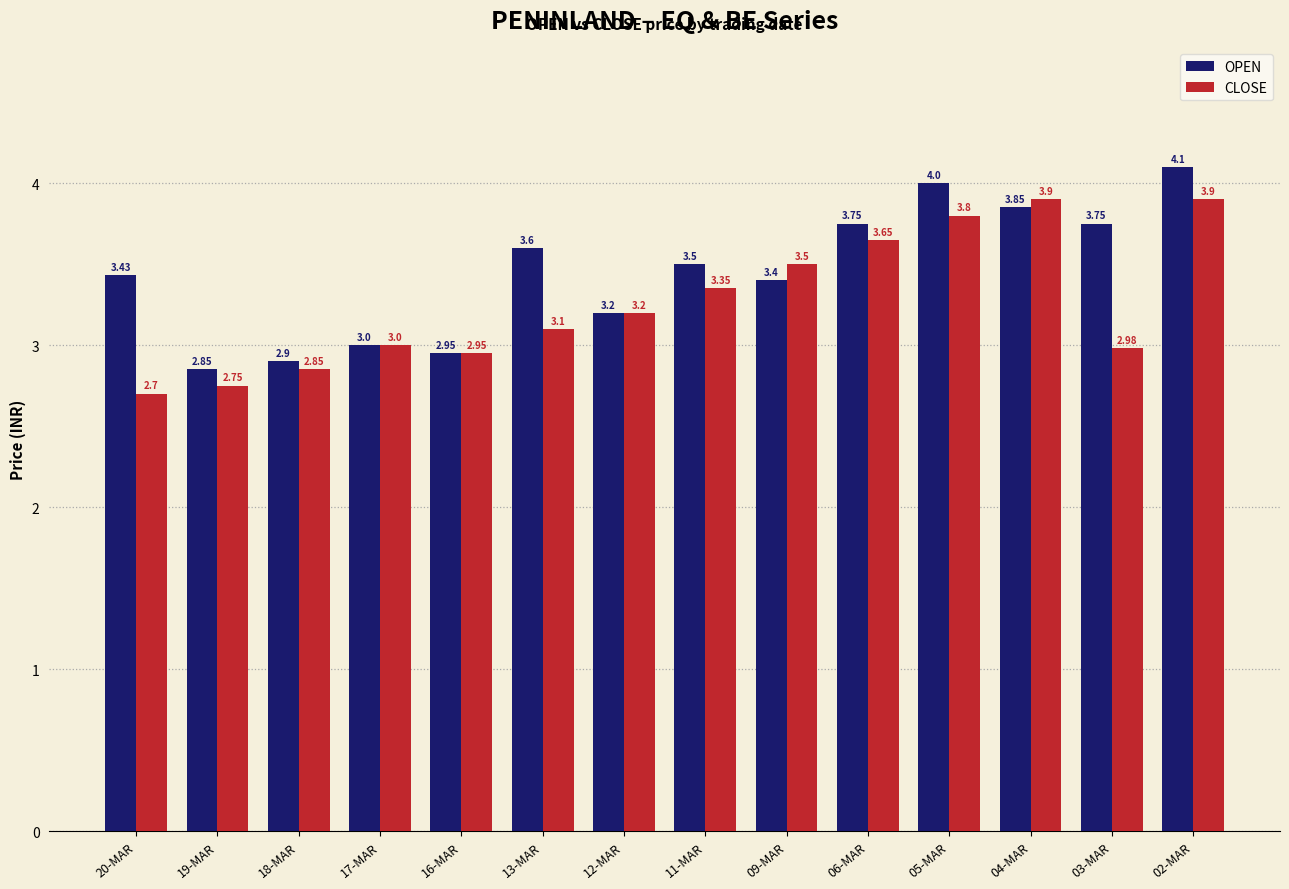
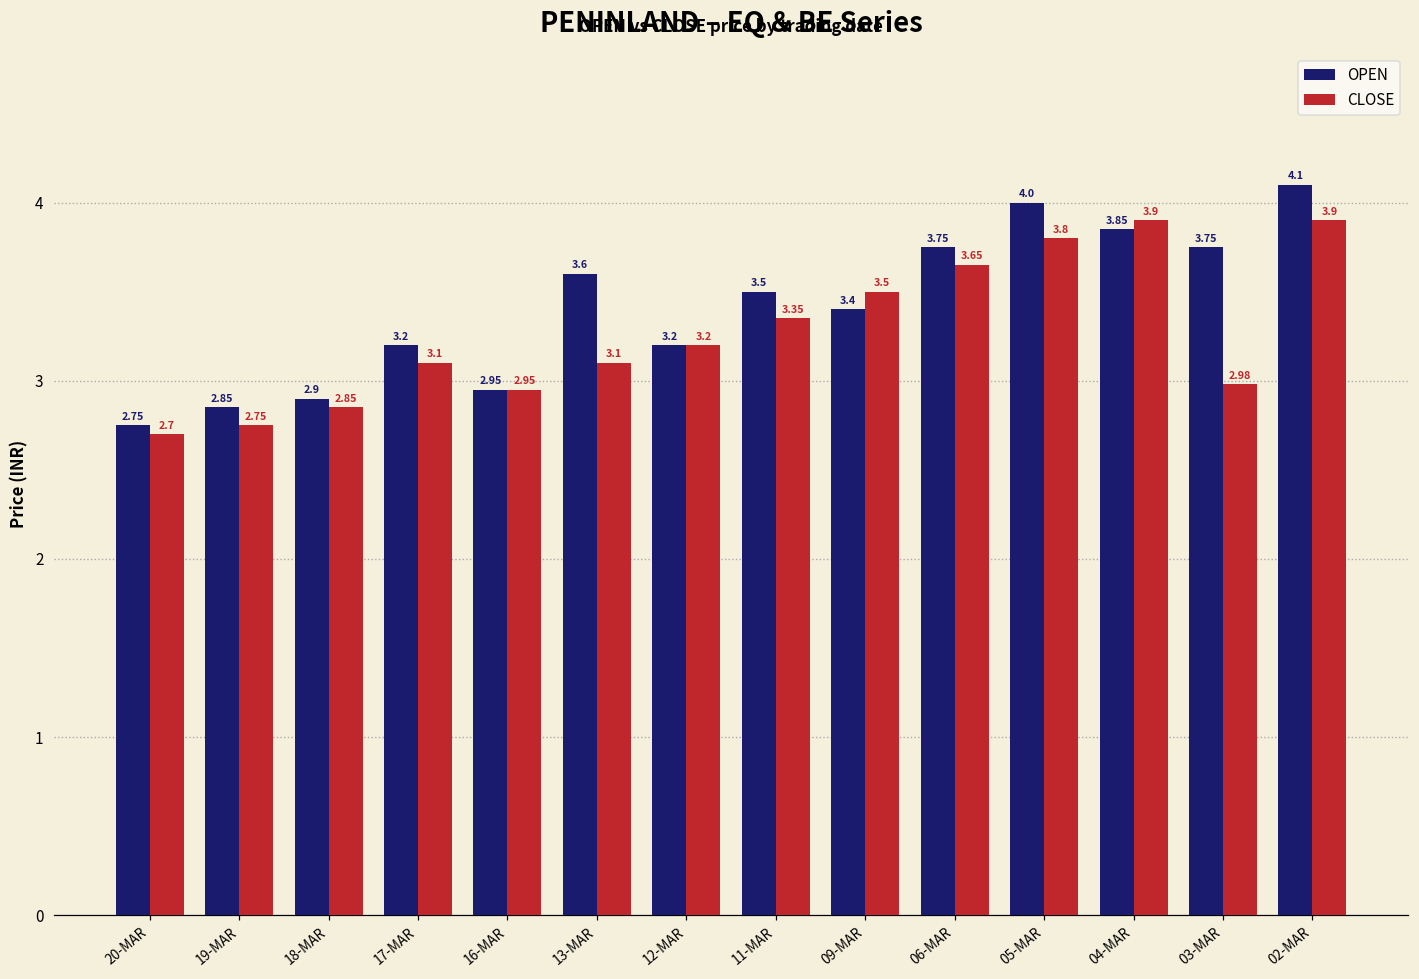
OPEN, 20-MAR: 3.43 -> 2.75
OPEN, 17-MAR: 3.0 -> 3.2
CLOSE, 17-MAR: 3.0 -> 3.1
